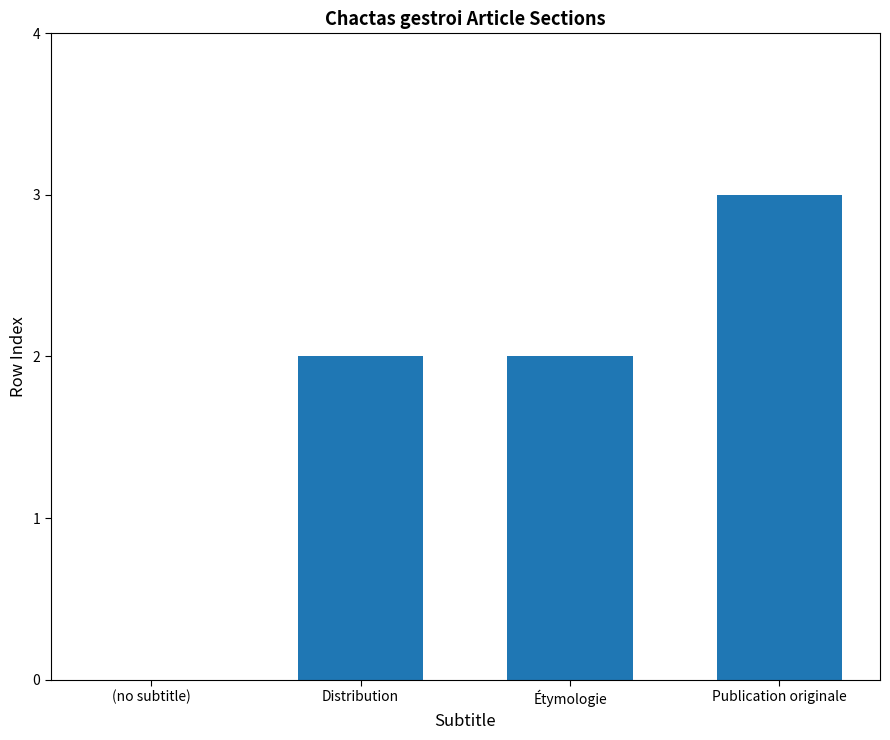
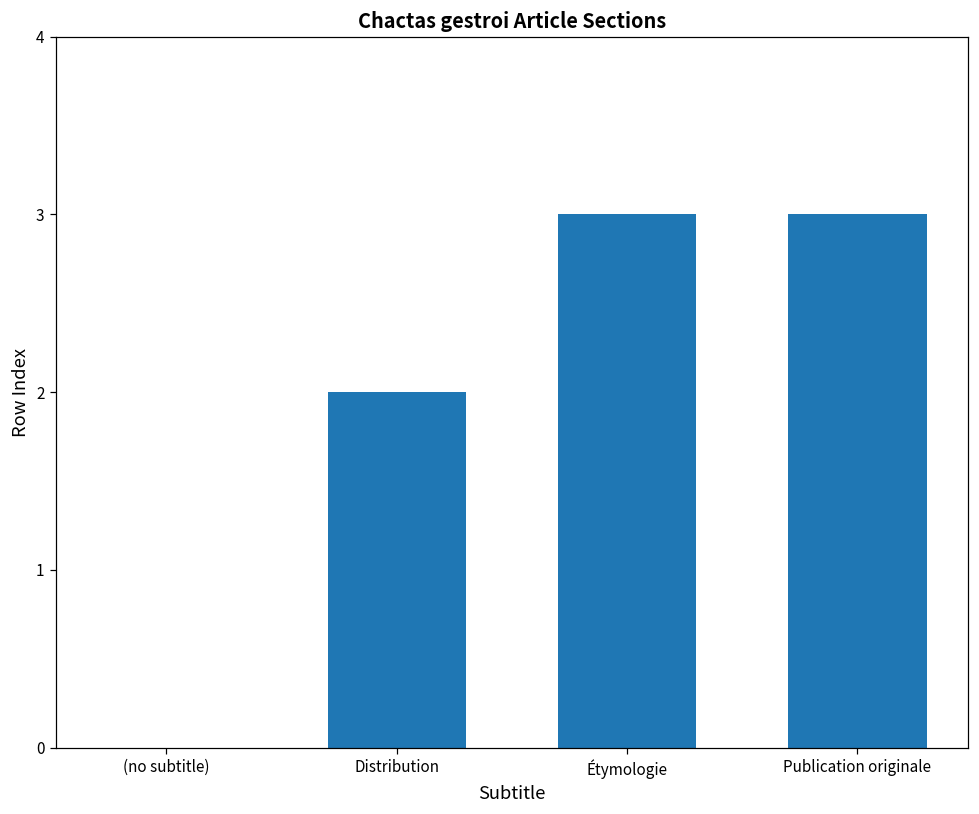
Étymologie: 2 -> 3
